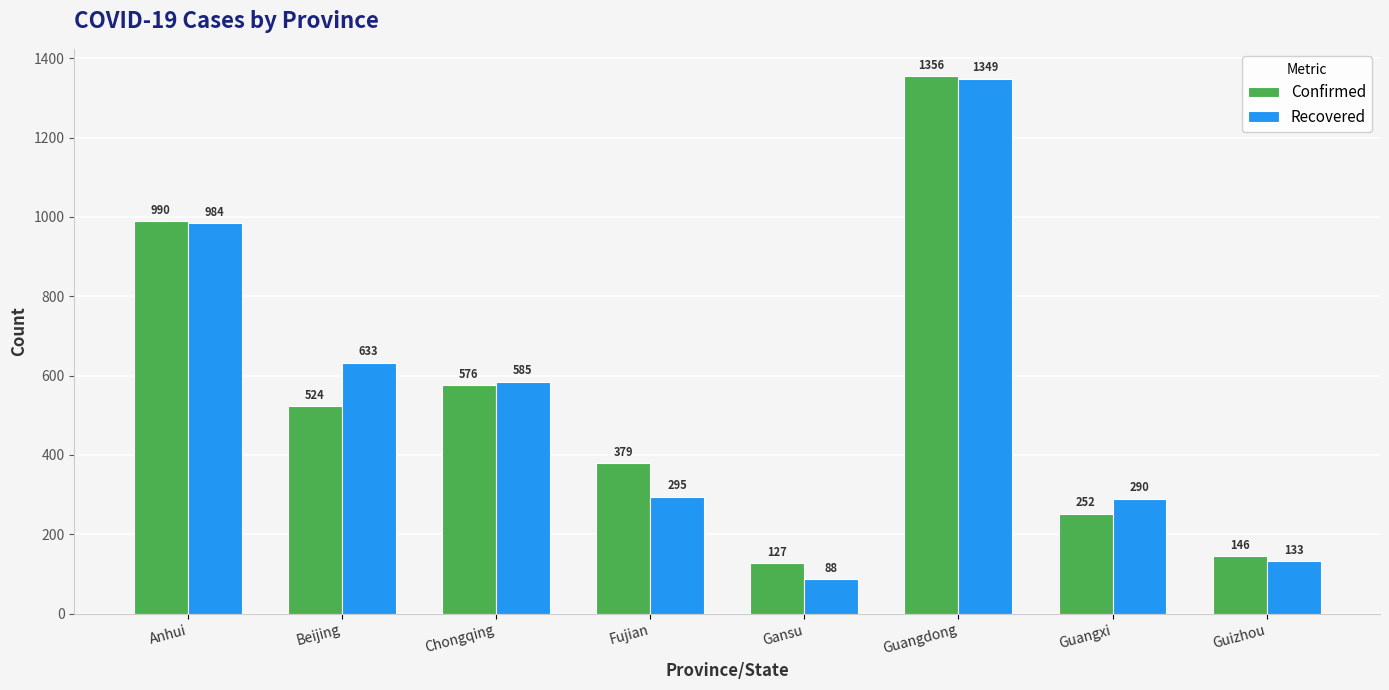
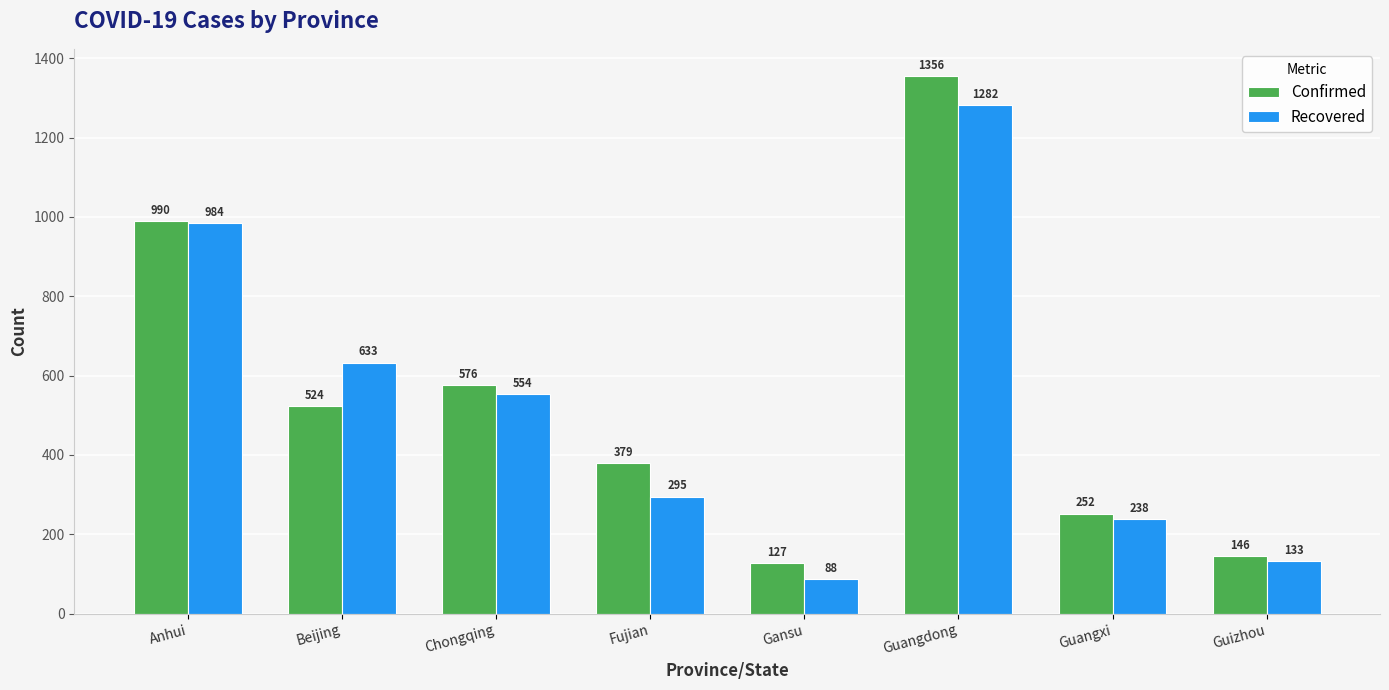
Recovered, Chongqing: 585 -> 554
Recovered, Guangdong: 1349 -> 1282
Recovered, Guangxi: 290 -> 238
